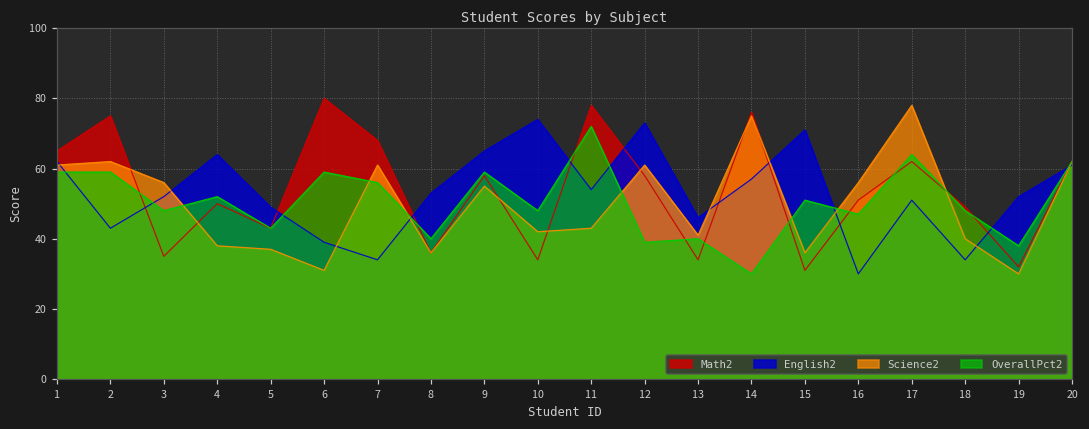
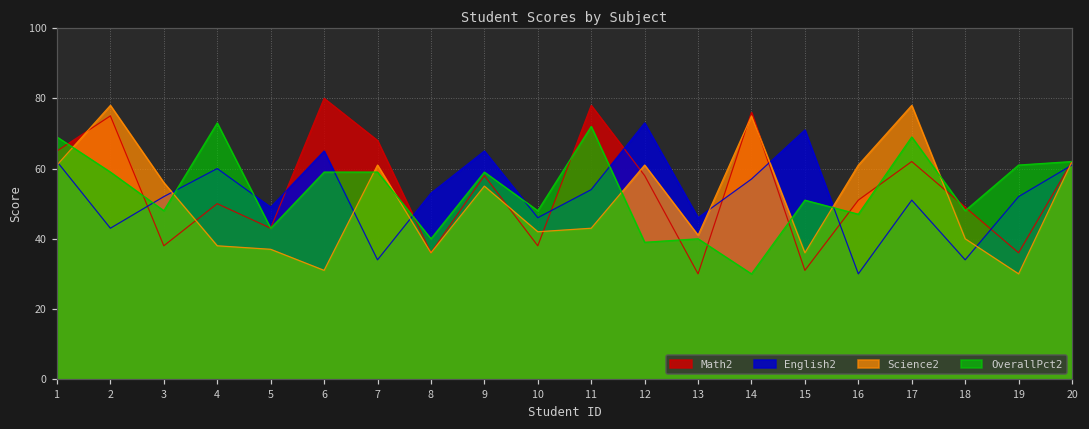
OverallPct2, 1: 59 -> 69
Science2, 2: 62 -> 78
Math2, 3: 35 -> 38
English2, 4: 64 -> 60
OverallPct2, 4: 52 -> 73
English2, 6: 39 -> 65
OverallPct2, 7: 56 -> 59
Math2, 10: 34 -> 38
English2, 10: 74 -> 46
Math2, 13: 34 -> 30
Science2, 16: 56 -> 61
OverallPct2, 17: 64 -> 69
Math2, 19: 32 -> 36
OverallPct2, 19: 38 -> 61
